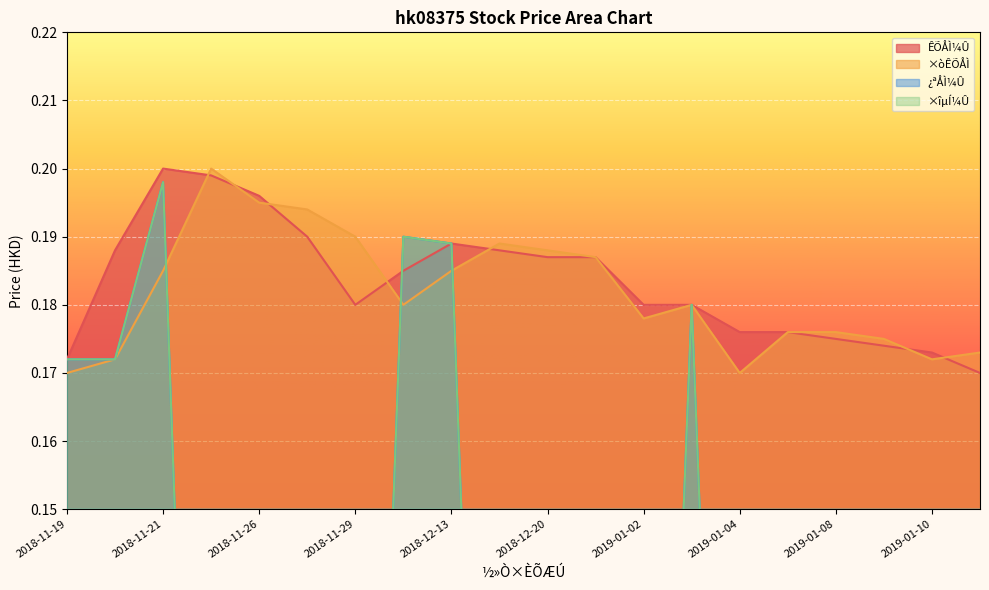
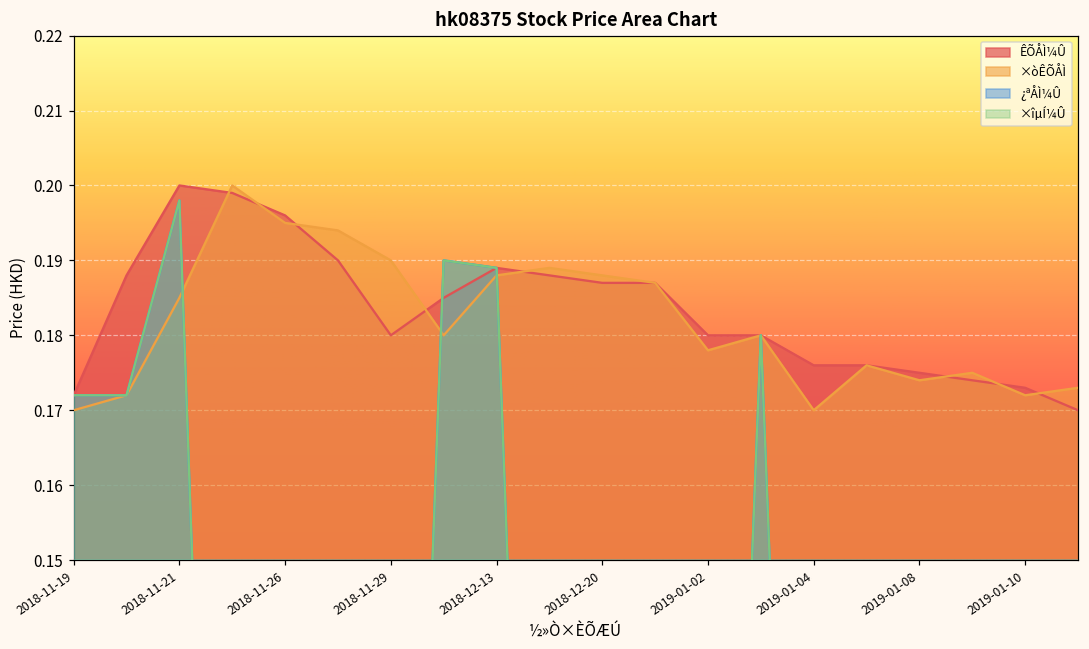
×òÊÕÅÌ, 2018-12-13: 0.185 -> 0.188
×òÊÕÅÌ, 2019-01-08: 0.176 -> 0.174
